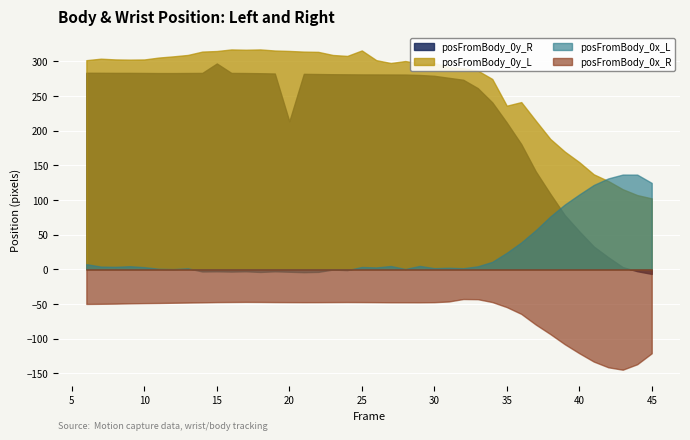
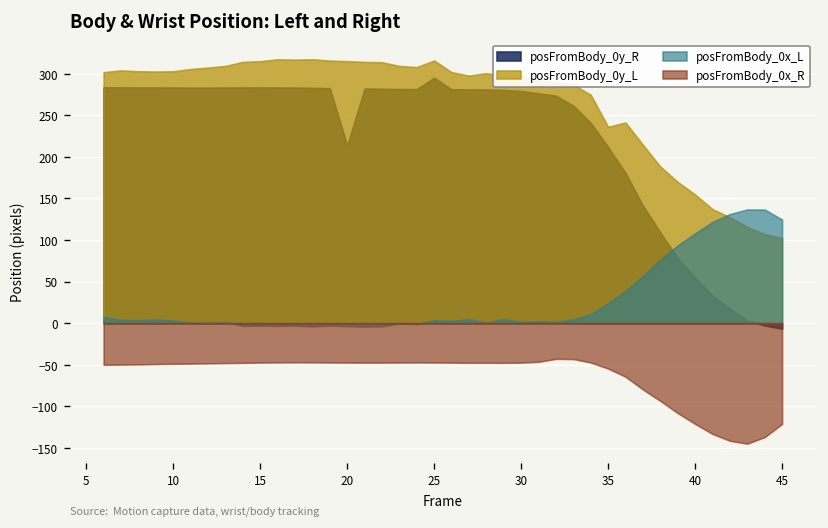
posFromBody_0y_R, 15: 300 -> 280
posFromBody_0y_R, 25: 280 -> 300
